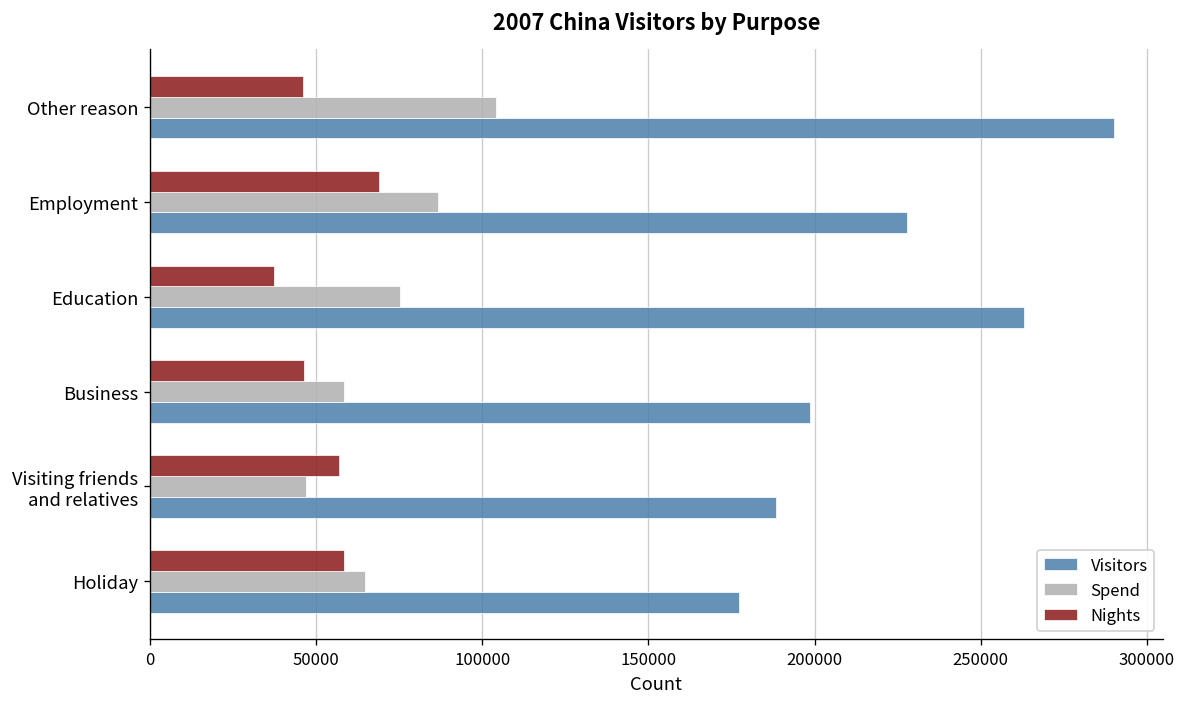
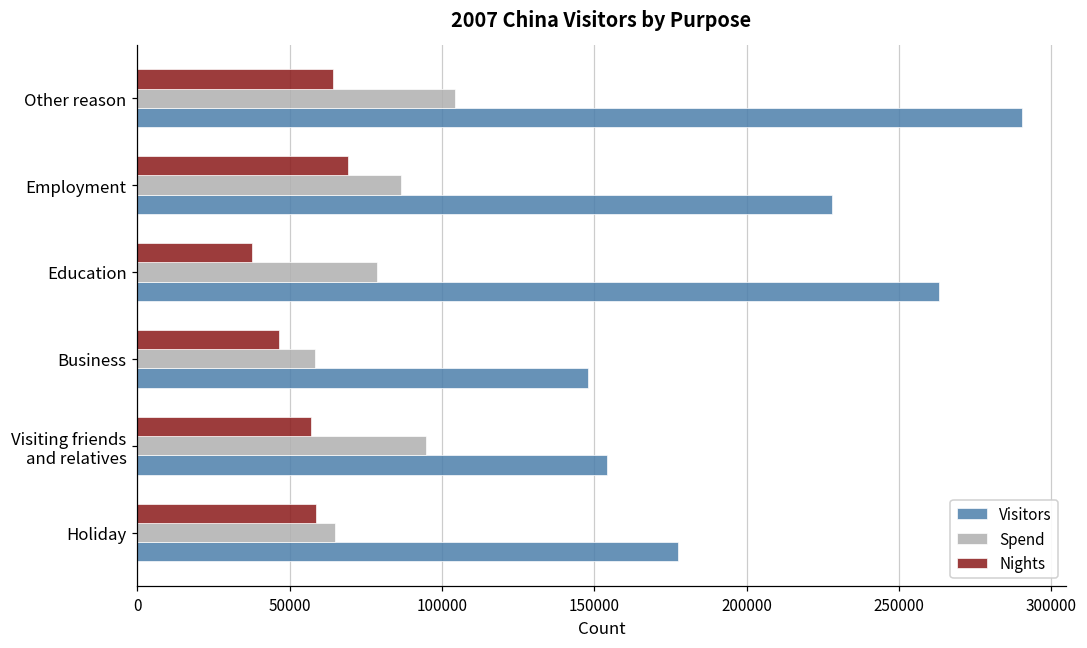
Nights, Other reason: 46000 -> 64000
Spend, Education: 75000 -> 79000
Visitors, Business: 199000 -> 148000
Spend, Visiting friends and relatives: 47000 -> 95000
Visitors, Visiting friends and relatives: 188000 -> 154000
